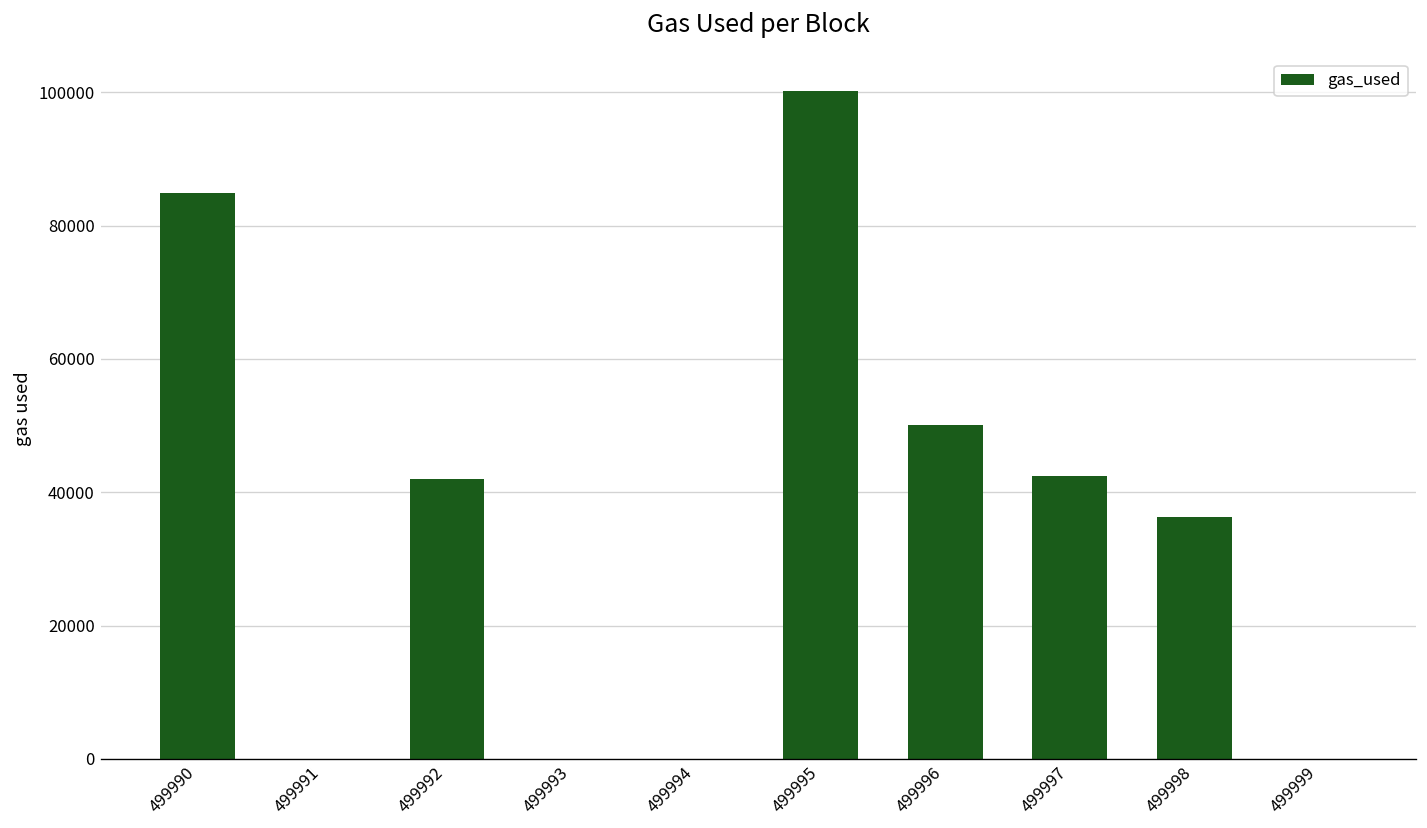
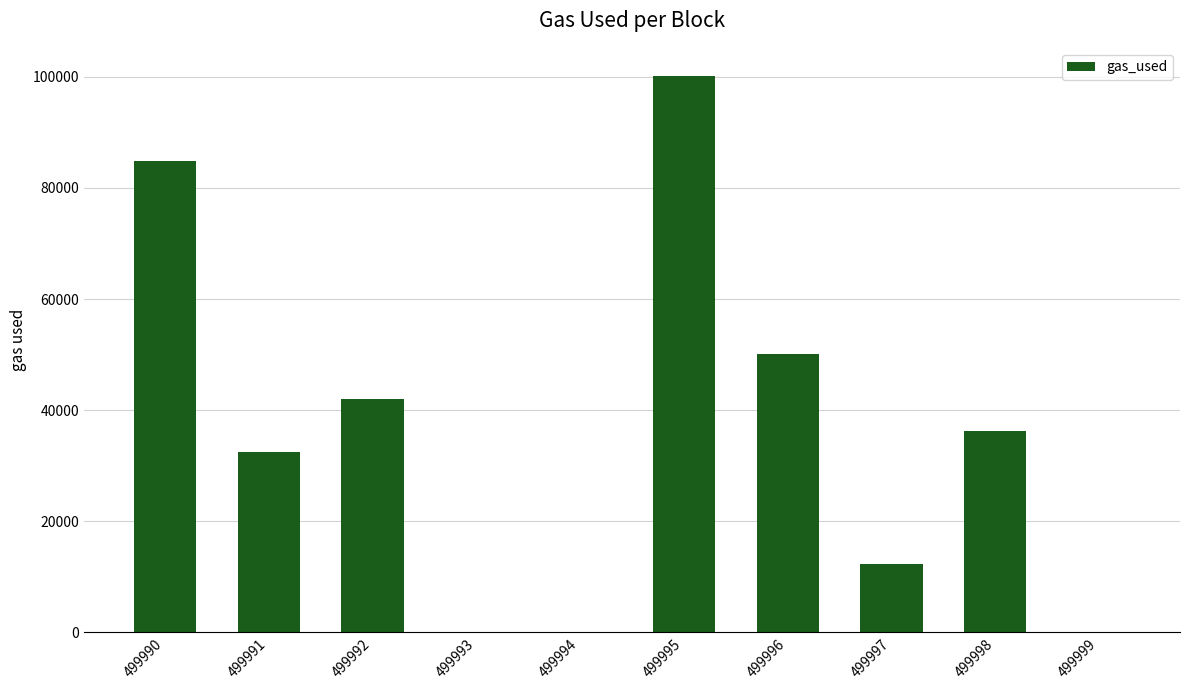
499991: 0 -> 33000
499997: 42000 -> 12000
